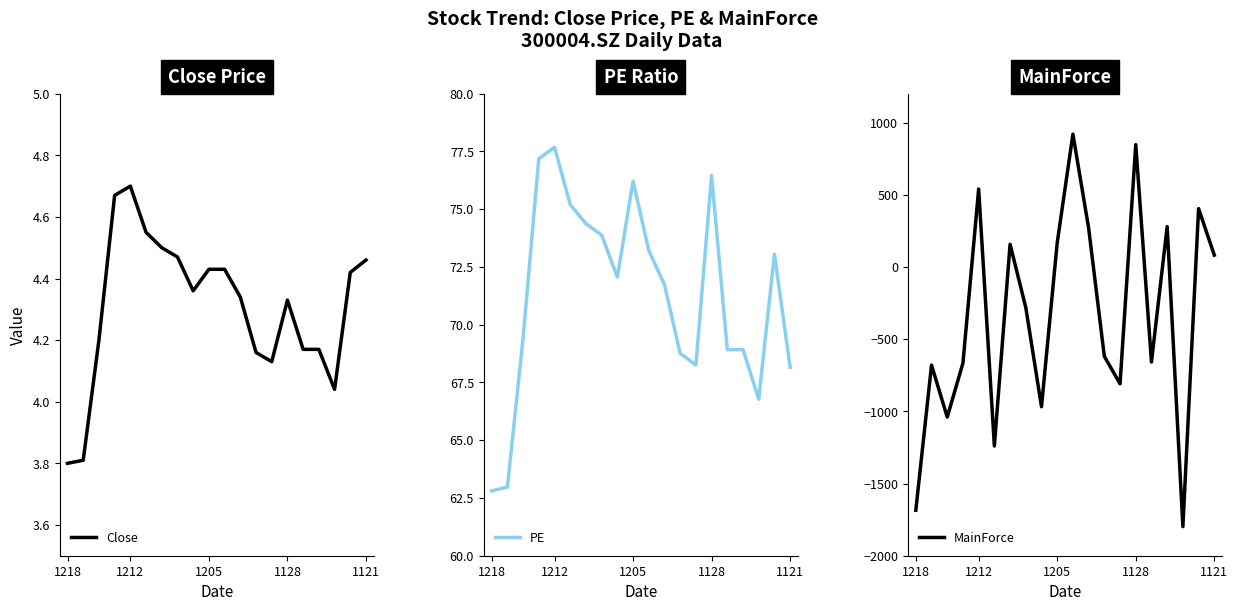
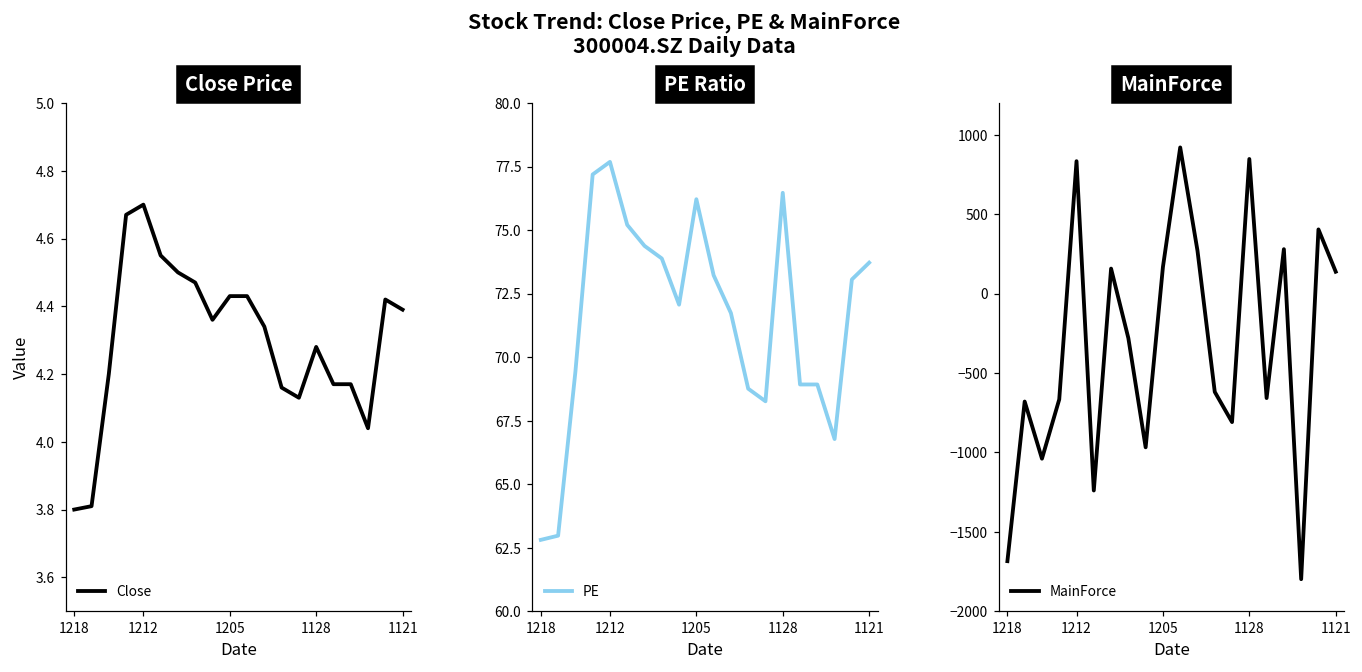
Close Price, 1128: 4.33 -> 4.28
Close Price, 1121: 4.46 -> 4.39
PE Ratio, 1121: 68.2 -> 73.7
MainForce, 1212: 540 -> 830
MainForce, 1121: 80 -> 140
